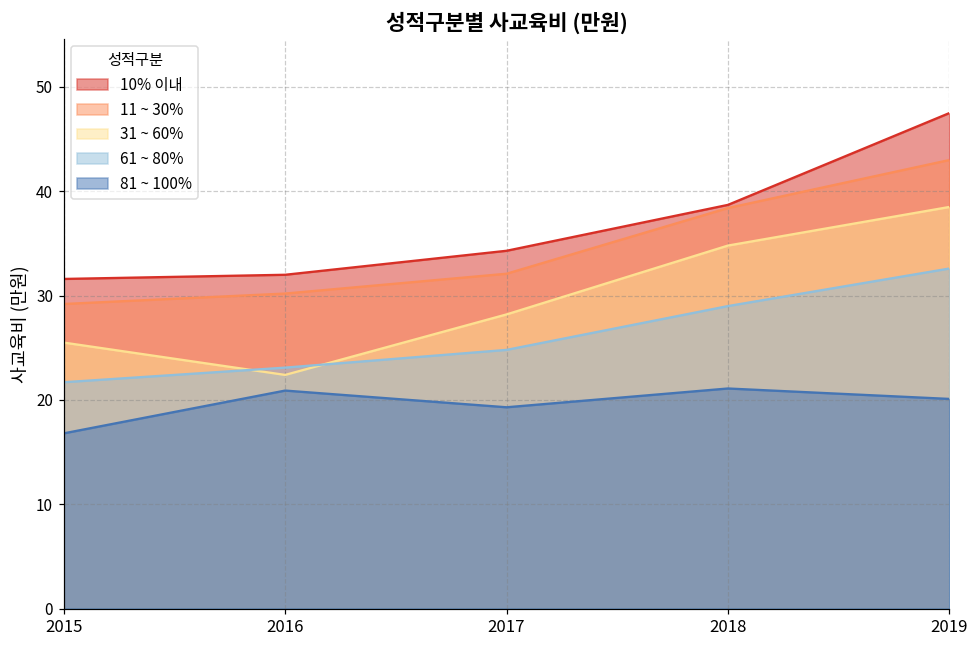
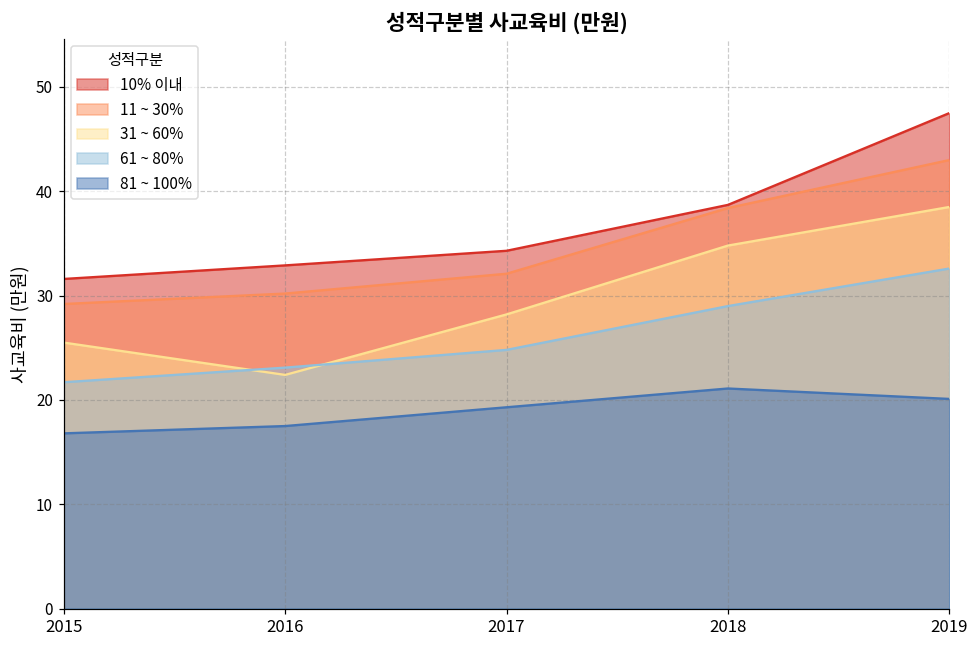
10% 이내, 2016: 32 -> 33
81 ~ 100%, 2016: 21 -> 18
